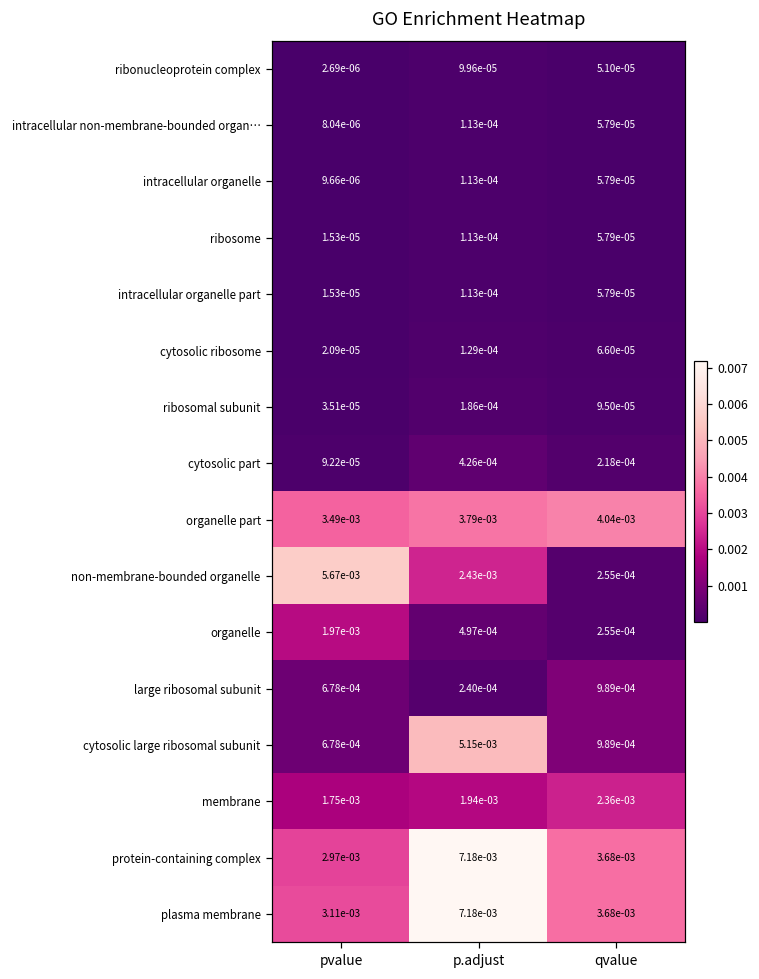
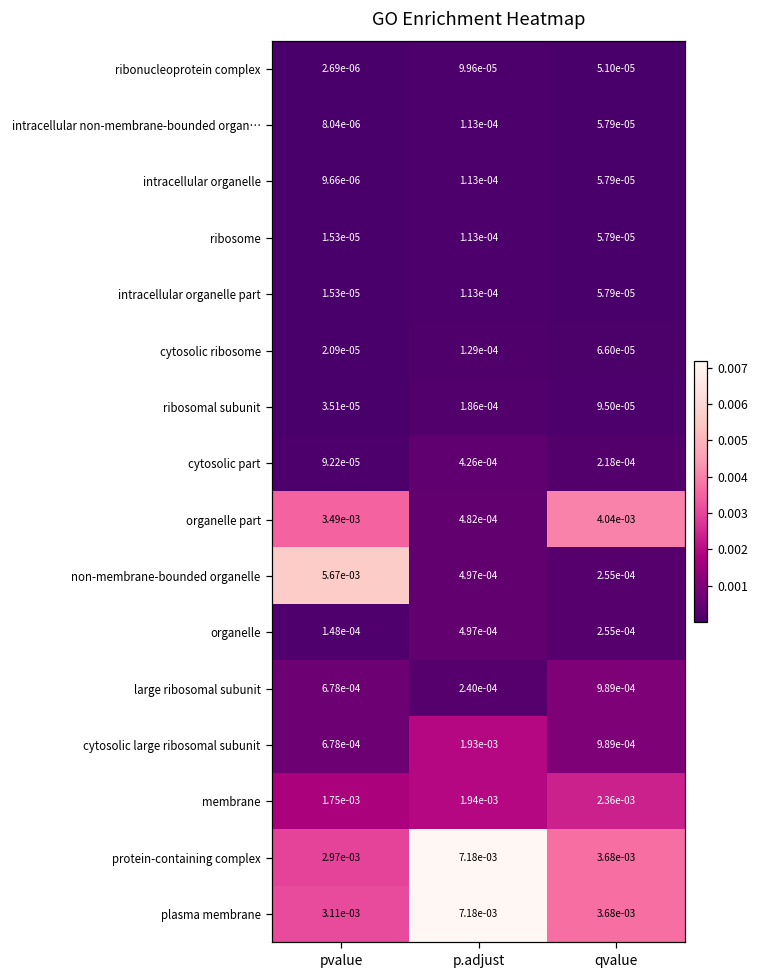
organelle part, p.adjust: 3.79e-03 -> 4.82e-04
non-membrane-bounded organelle, p.adjust: 2.43e-03 -> 4.97e-04
organelle, pvalue: 1.97e-03 -> 1.48e-04
cytosolic large ribosomal subunit, p.adjust: 5.15e-03 -> 1.93e-03
